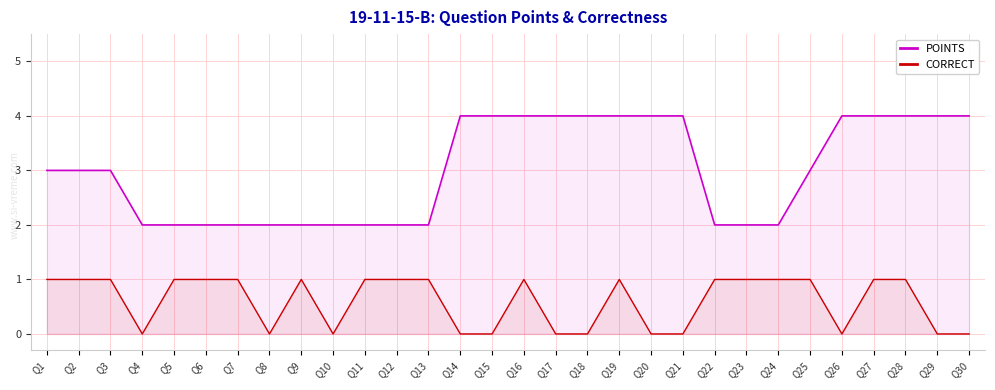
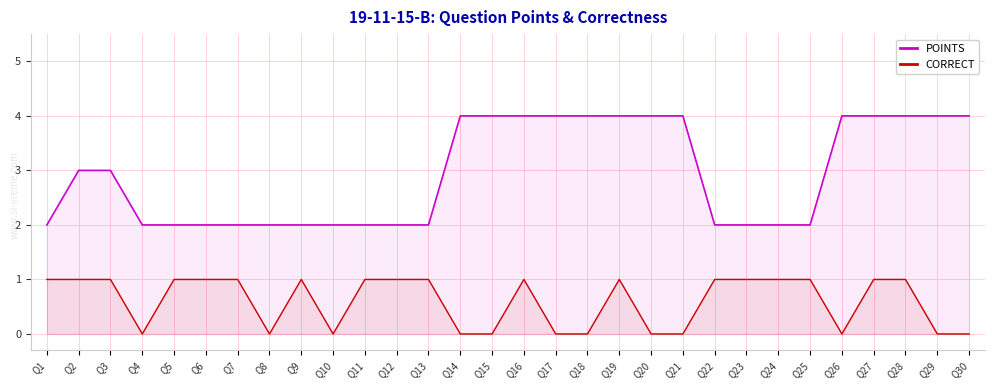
POINTS, Q1: 3 -> 2
POINTS, Q25: 3 -> 2
